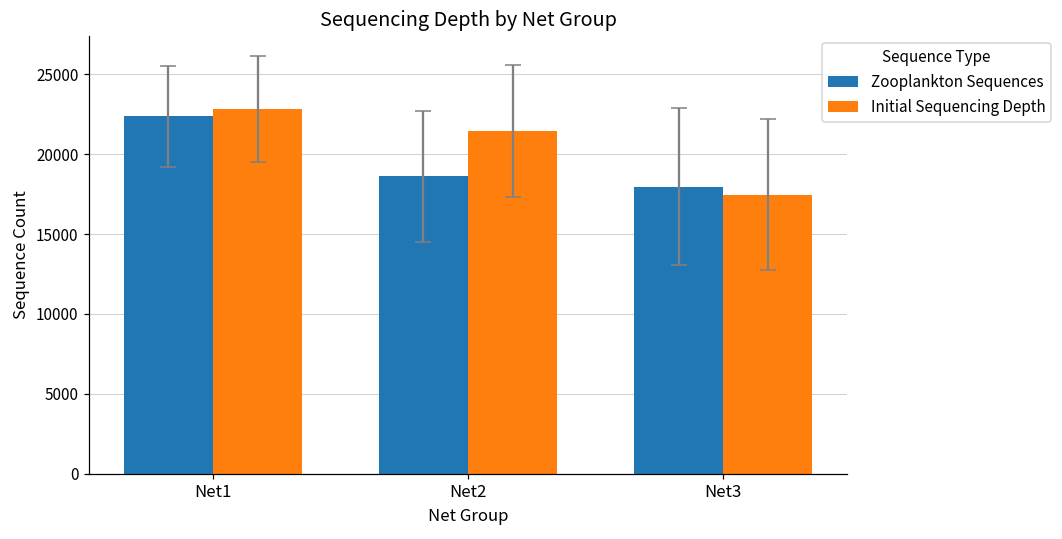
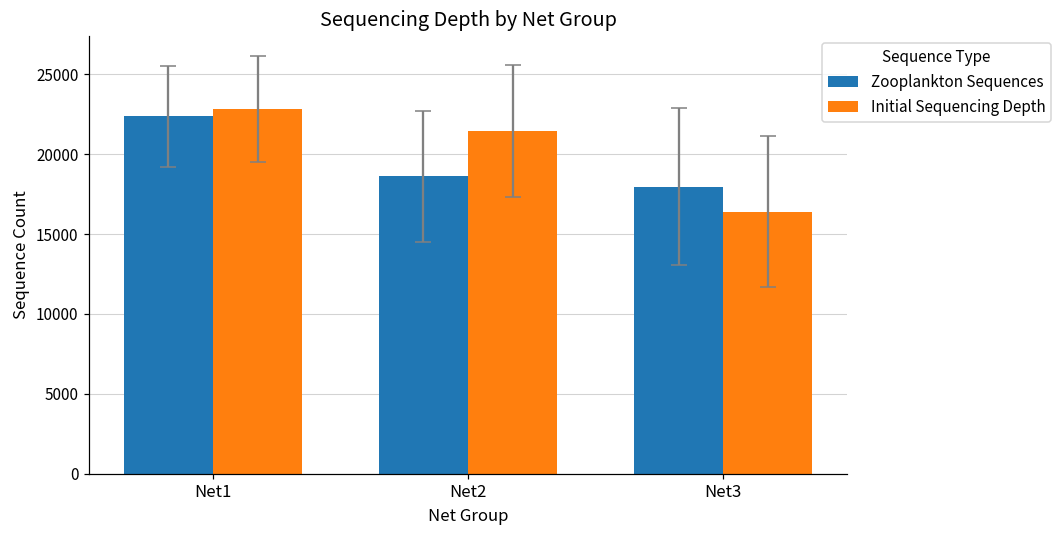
Initial Sequencing Depth, Net3: 17500 -> 16400
